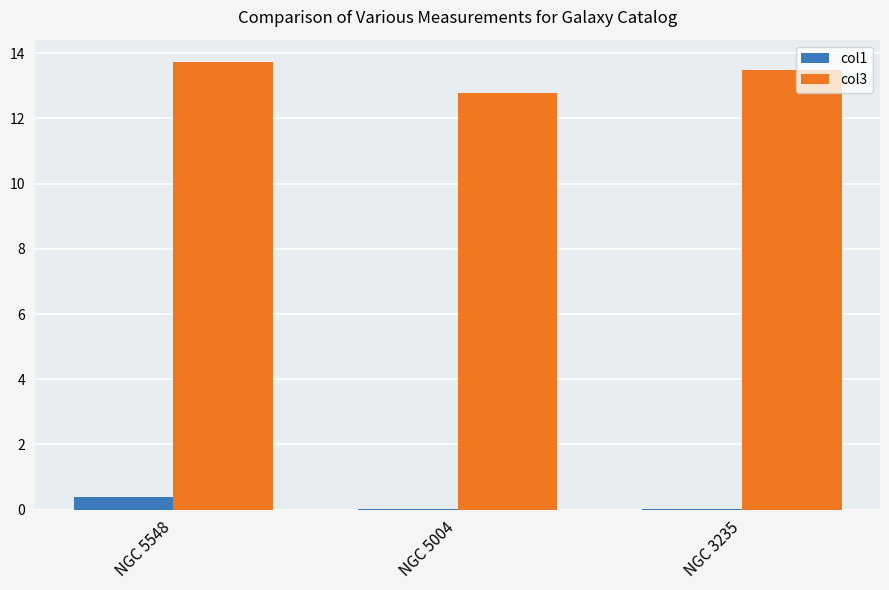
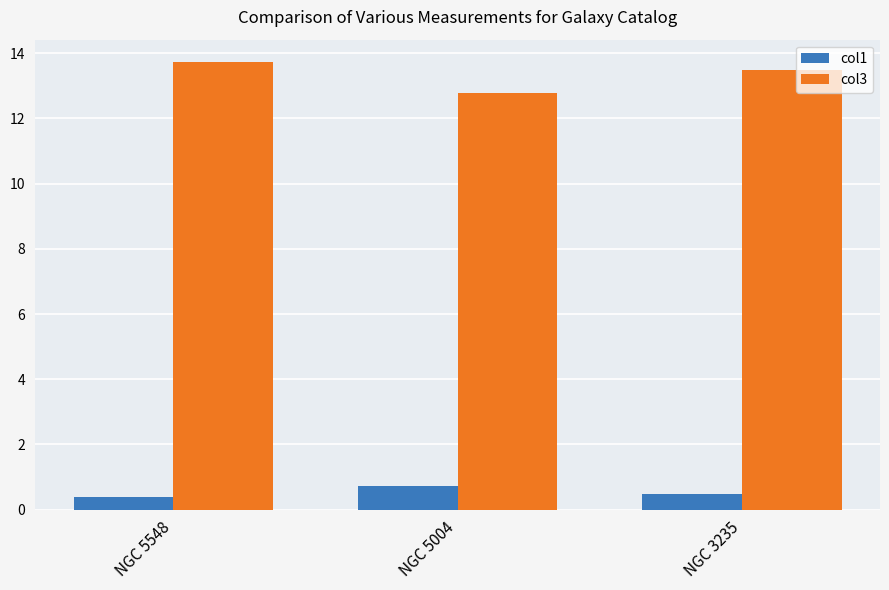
col1, NGC 5004: 0.0 -> 0.7
col1, NGC 3235: 0.0 -> 0.5
